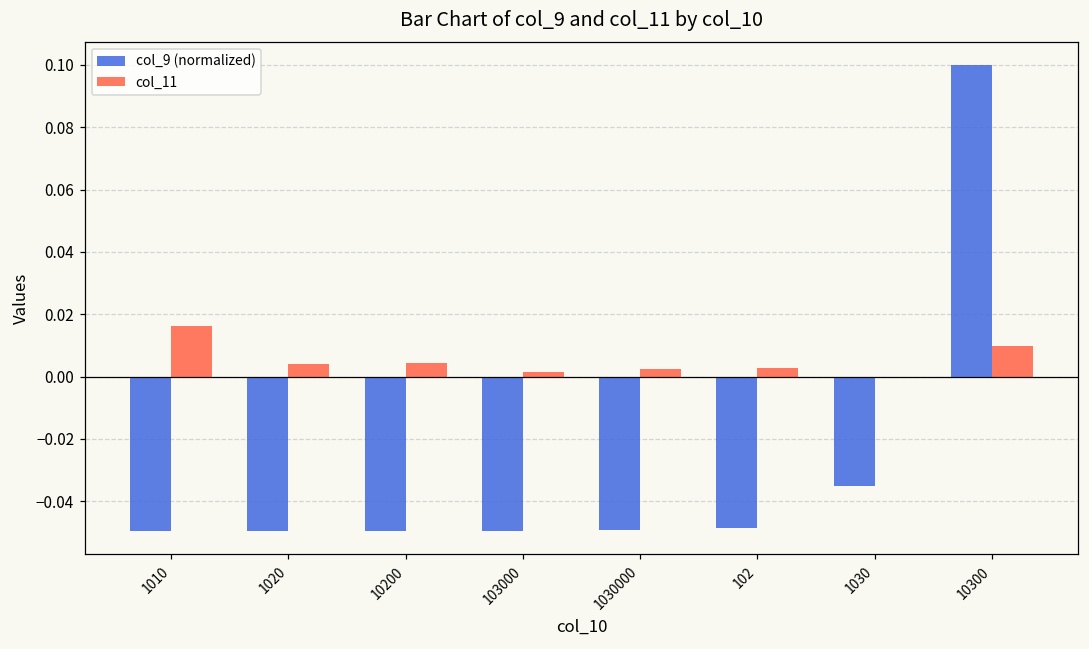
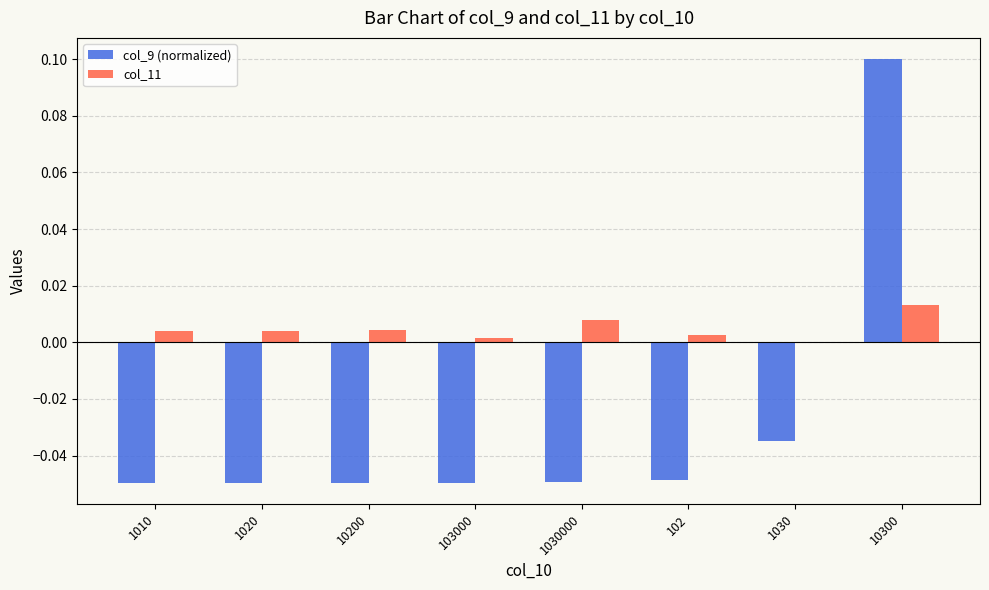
col_11, 1010: 0.016 -> 0.004
col_11, 1030000: 0.002 -> 0.008
col_11, 10300: 0.010 -> 0.013
